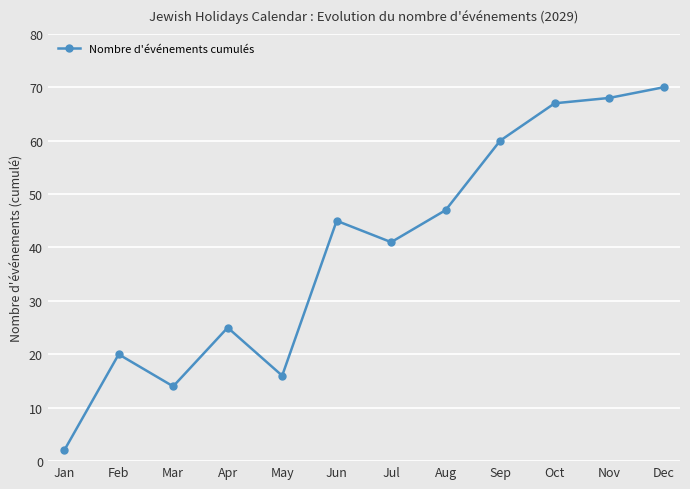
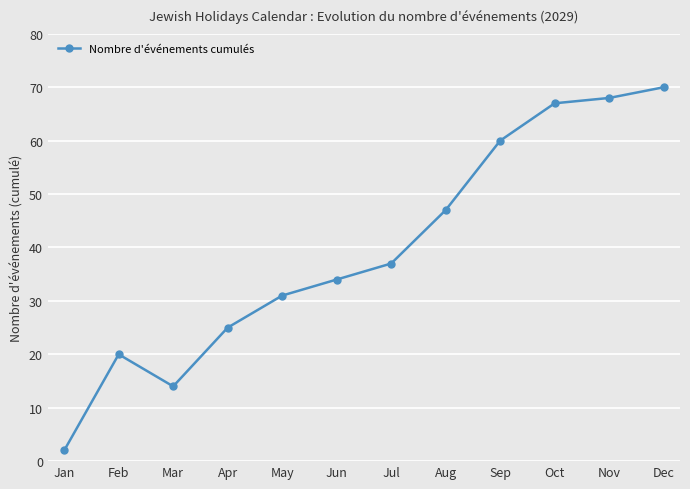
May: 16 -> 31
Jun: 45 -> 34
Jul: 41 -> 37
